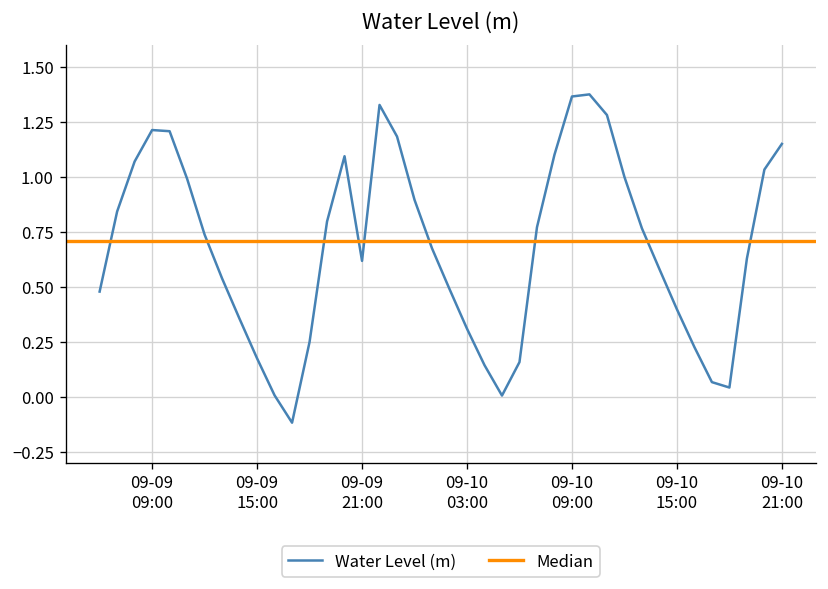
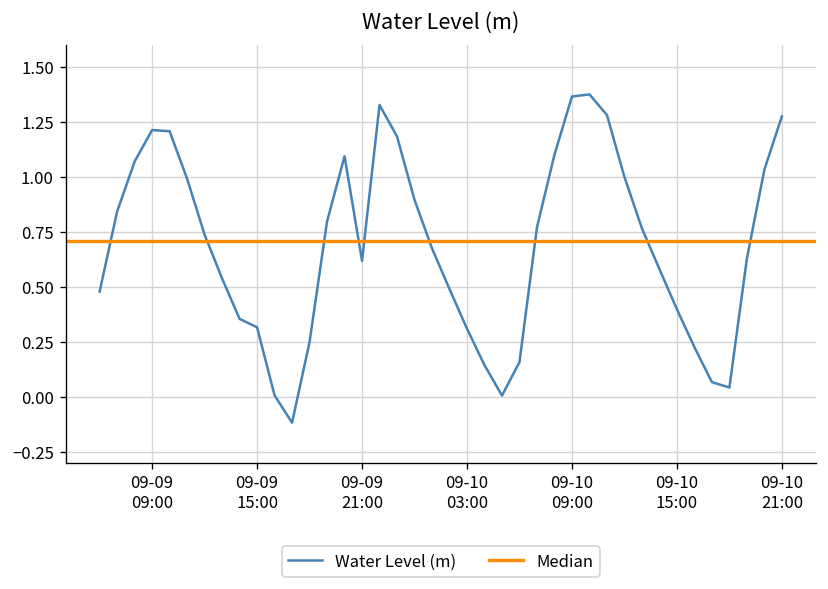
09-09 15:00: 0.17 -> 0.32
09-10 21:00: 1.15 -> 1.27
